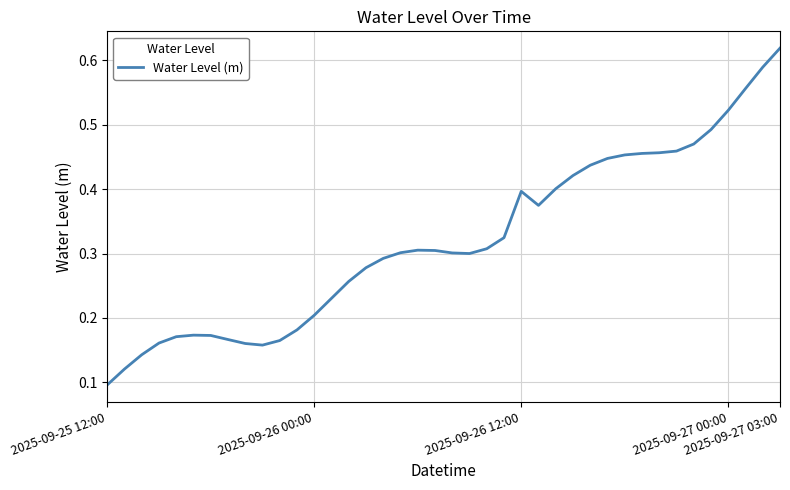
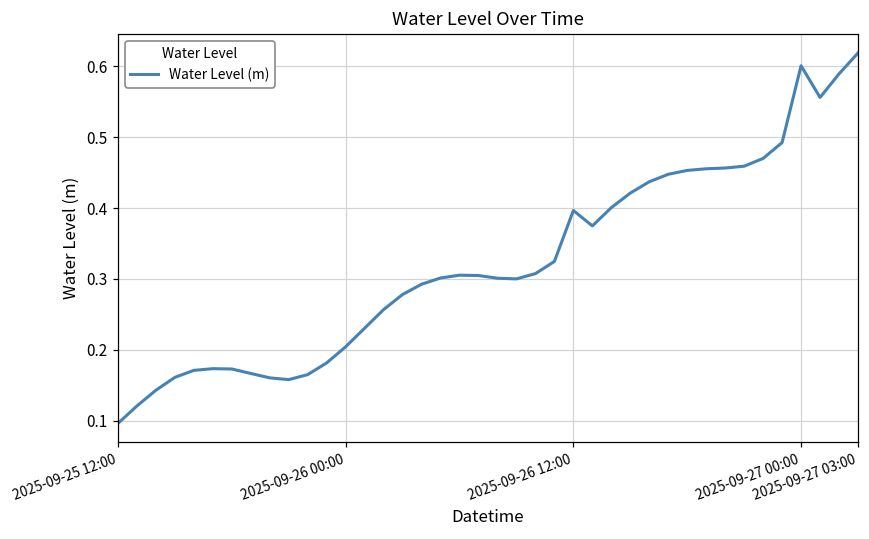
2025-09-27 00:00: 0.52 -> 0.60
